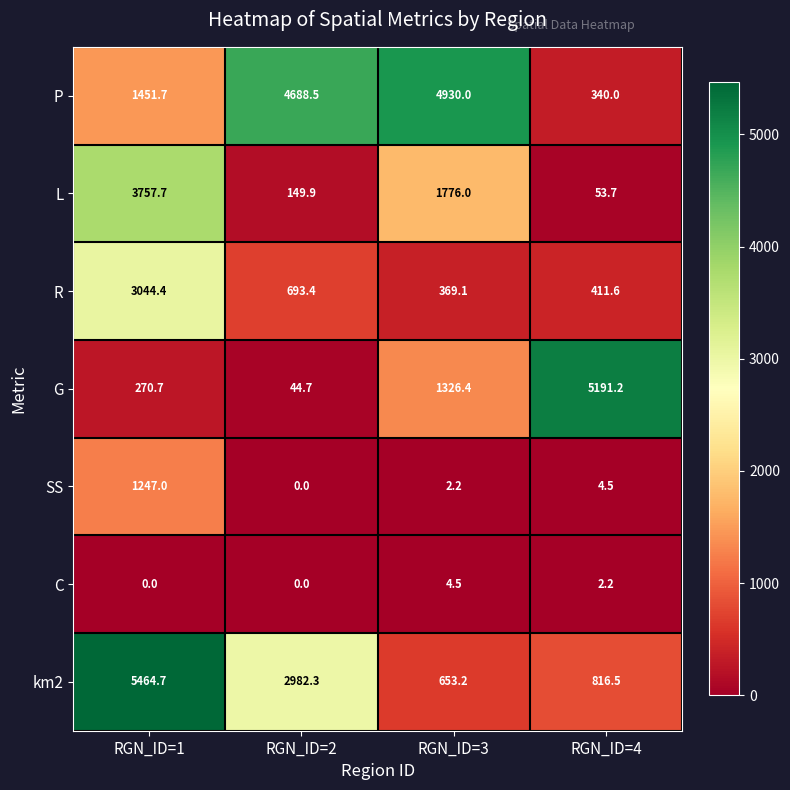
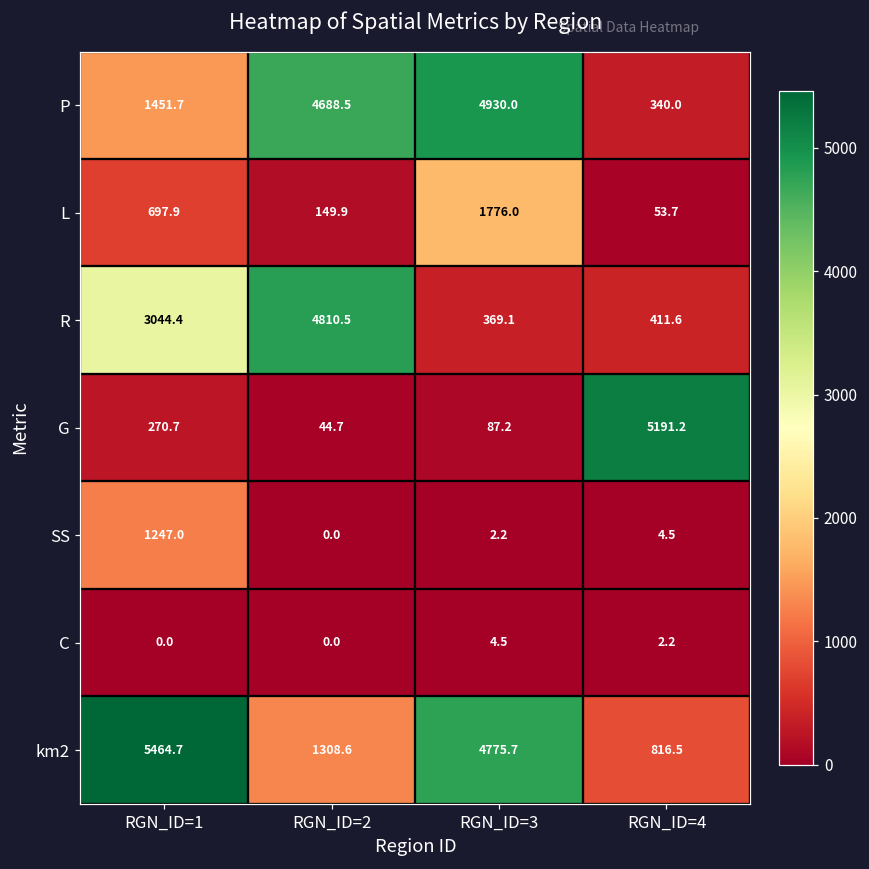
L, RGN_ID=1: 3757.7 -> 697.9
R, RGN_ID=2: 693.4 -> 4810.5
G, RGN_ID=3: 1326.4 -> 87.2
km2, RGN_ID=2: 2982.3 -> 1308.6
km2, RGN_ID=3: 653.2 -> 4775.7
